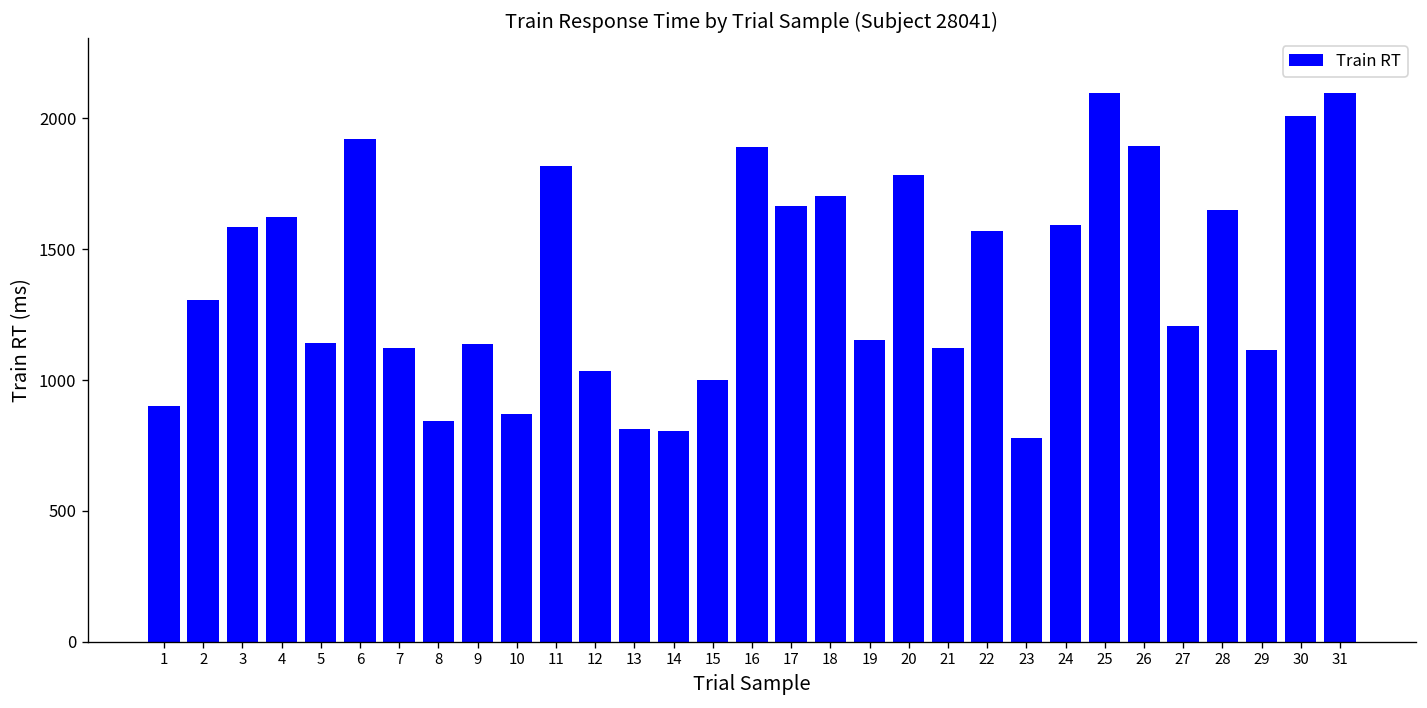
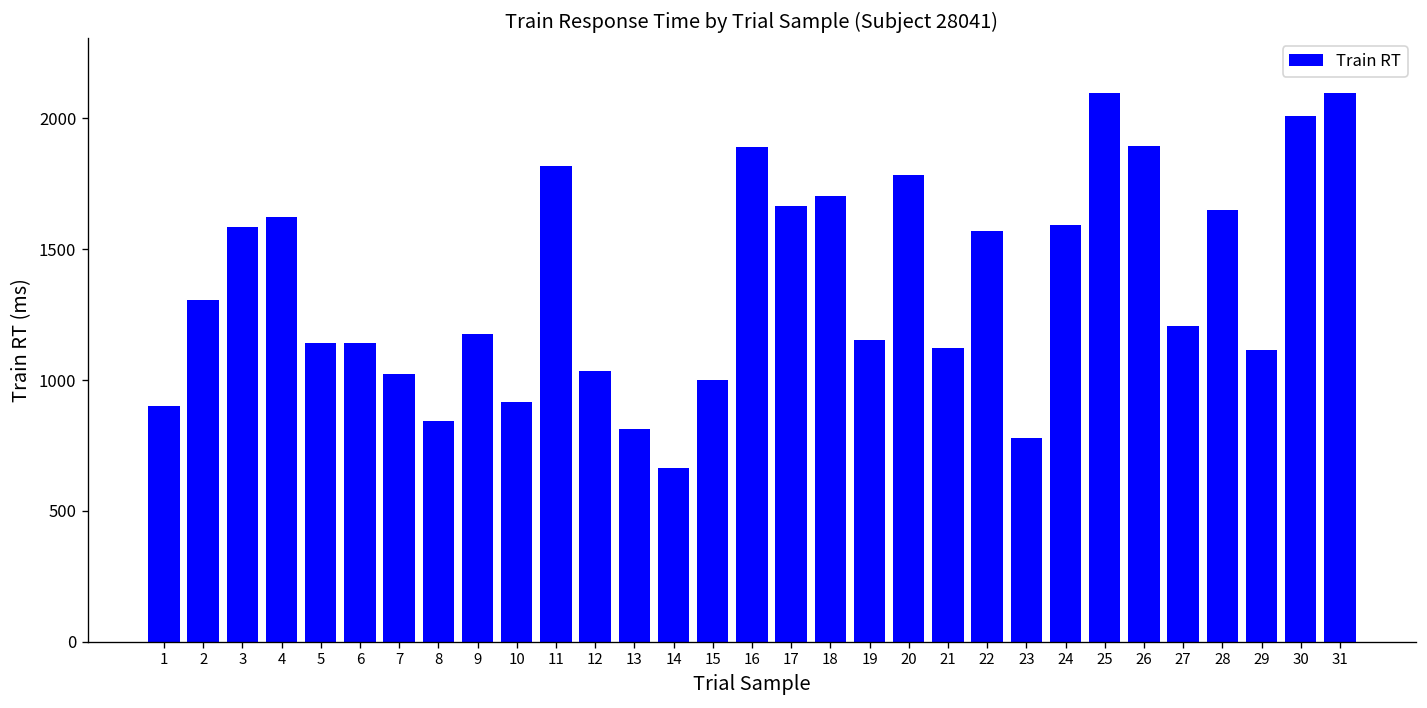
6: 1920 -> 1140
7: 1120 -> 1020
9: 1140 -> 1180
10: 870 -> 920
14: 800 -> 670
